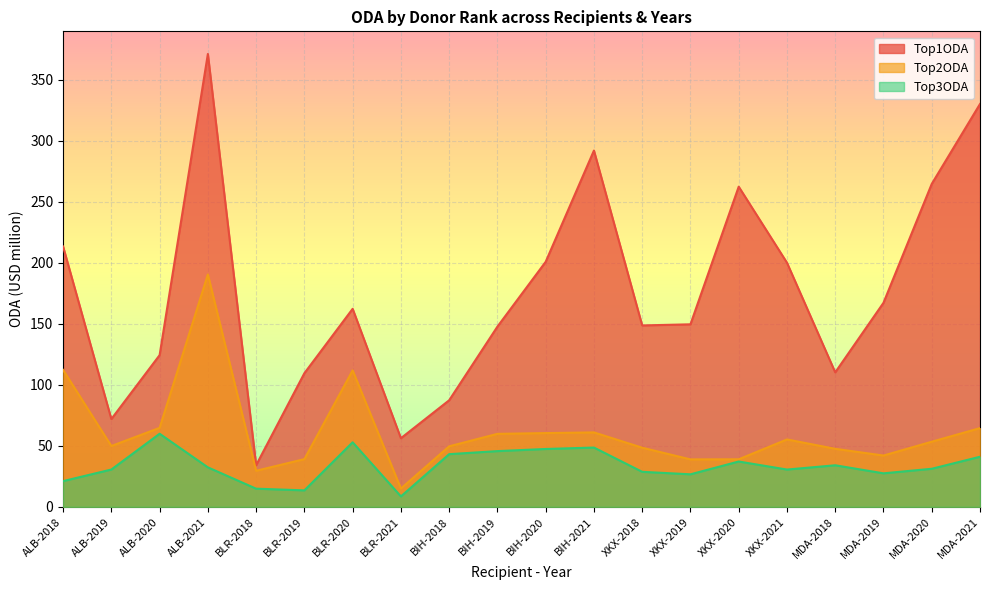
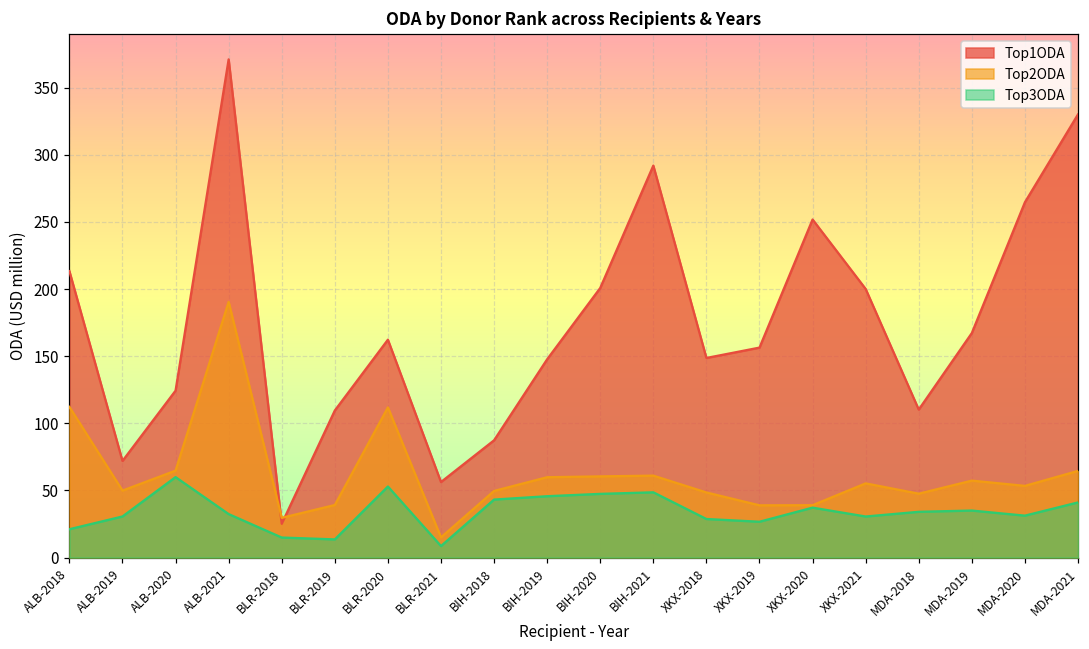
Top1ODA, BLR-2018: 34 -> 25
Top1ODA, XKX-2019: 150 -> 156
Top1ODA, XKX-2020: 262 -> 252
Top2ODA, MDA-2019: 42 -> 57
Top3ODA, MDA-2019: 27 -> 35
